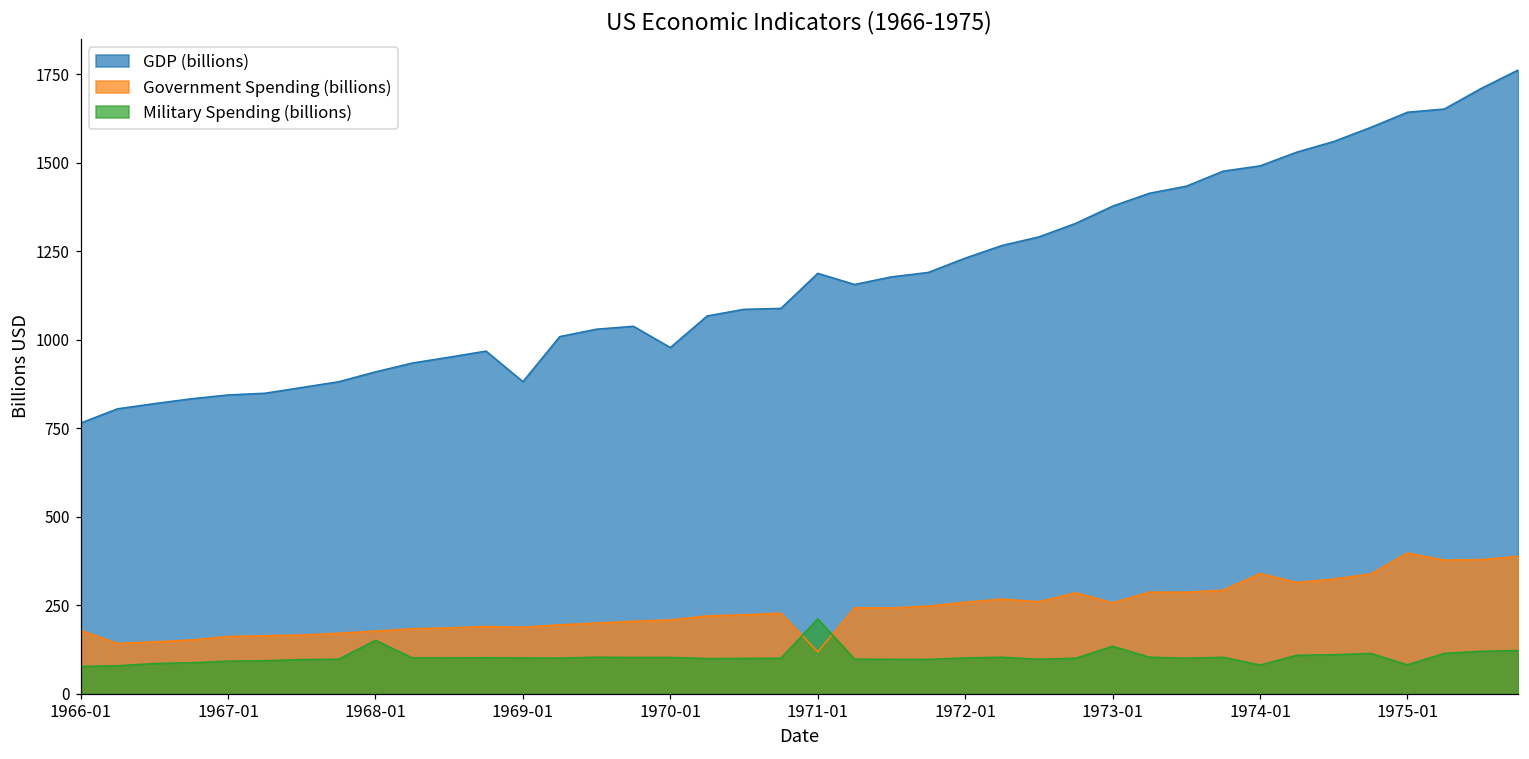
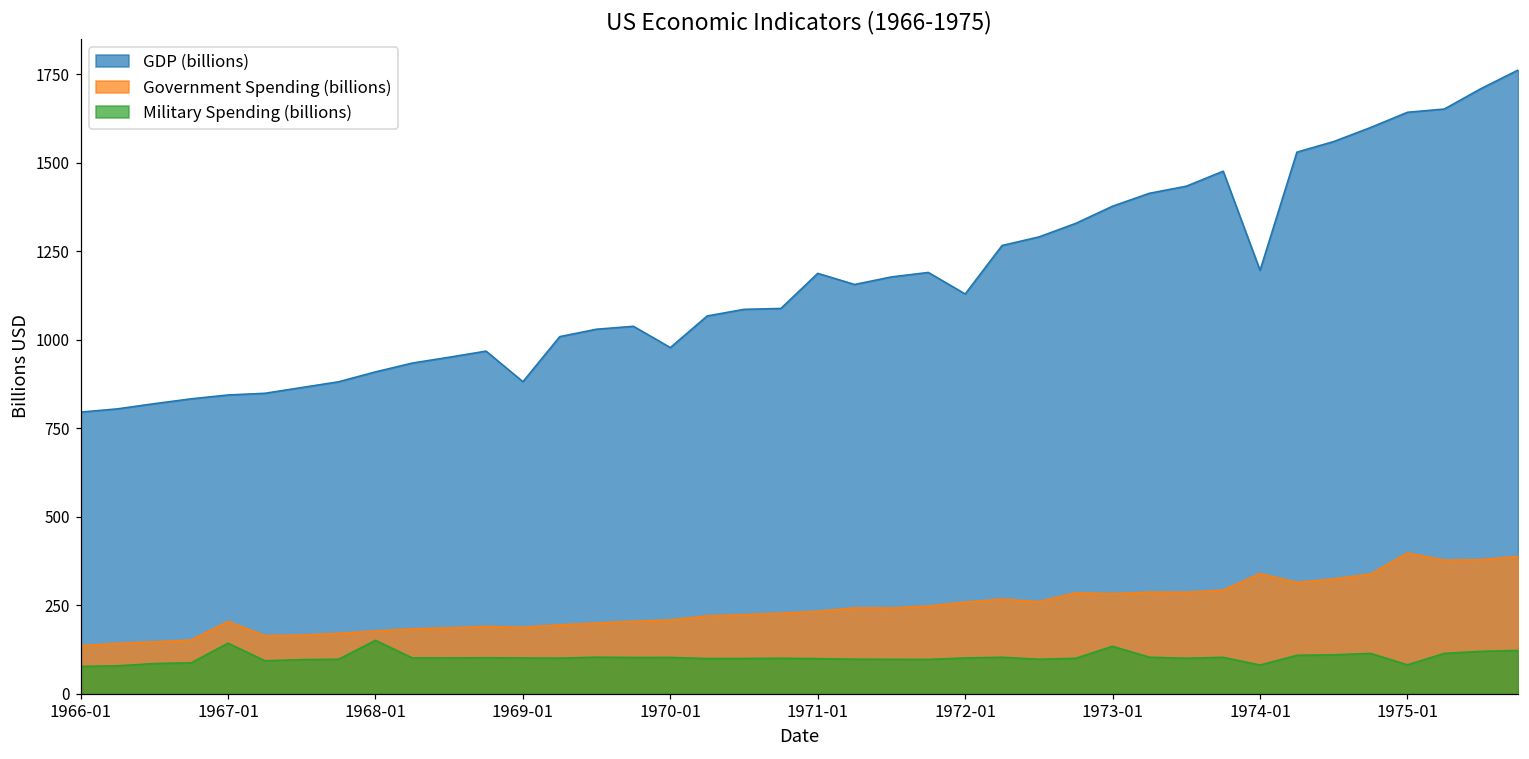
GDP (billions), 1966-01: 760 -> 800
Government Spending (billions), 1966-01: 180 -> 140
Government Spending (billions), 1967-01: 160 -> 200
Military Spending (billions), 1967-01: 90 -> 140
Government Spending (billions), 1971-01: 120 -> 230
Military Spending (billions), 1971-01: 210 -> 100
GDP (billions), 1972-01: 1230 -> 1130
Government Spending (billions), 1973-01: 260 -> 280
GDP (billions), 1974-01: 1490 -> 1200
